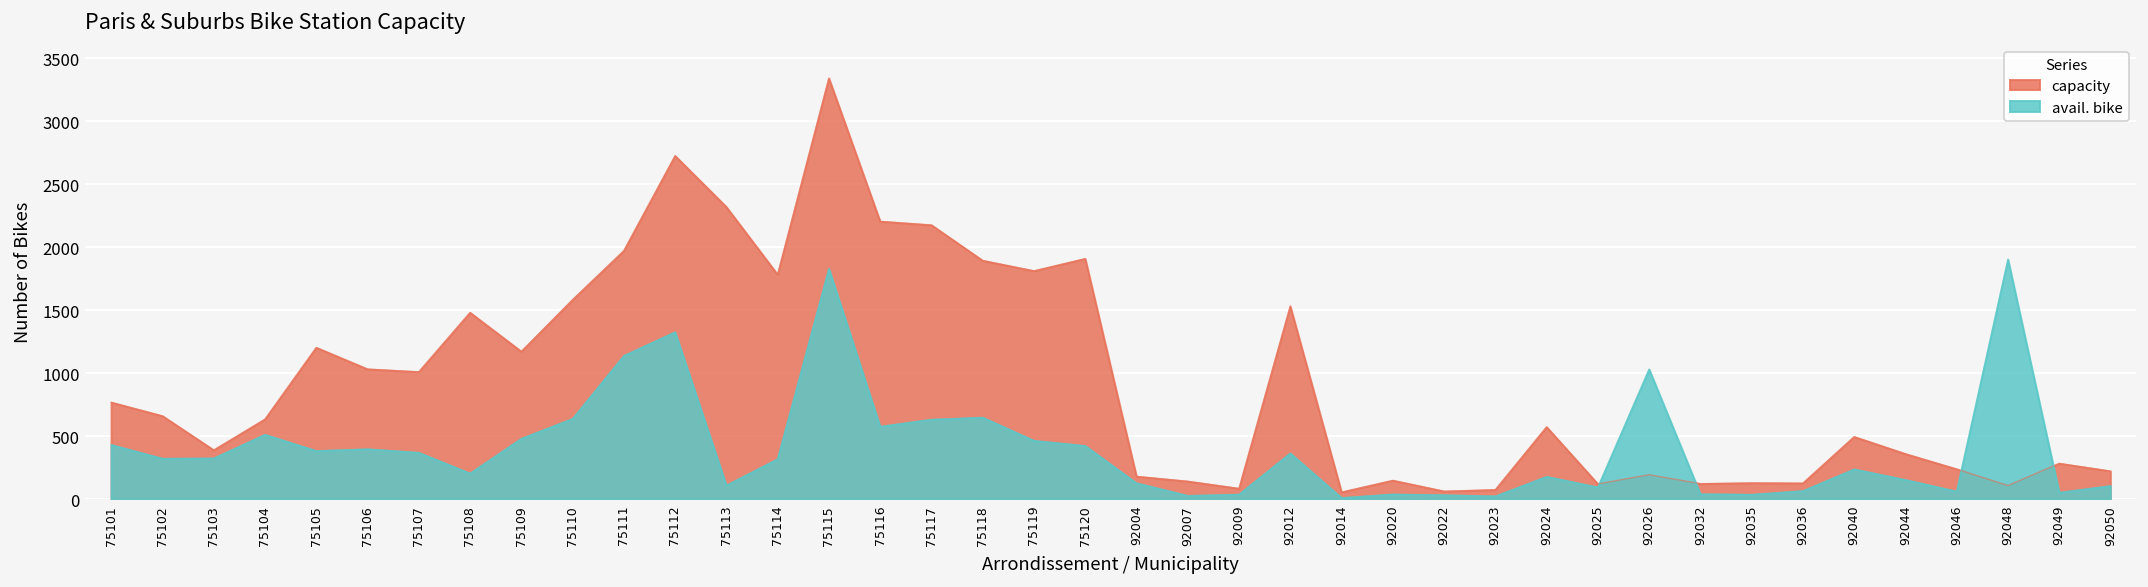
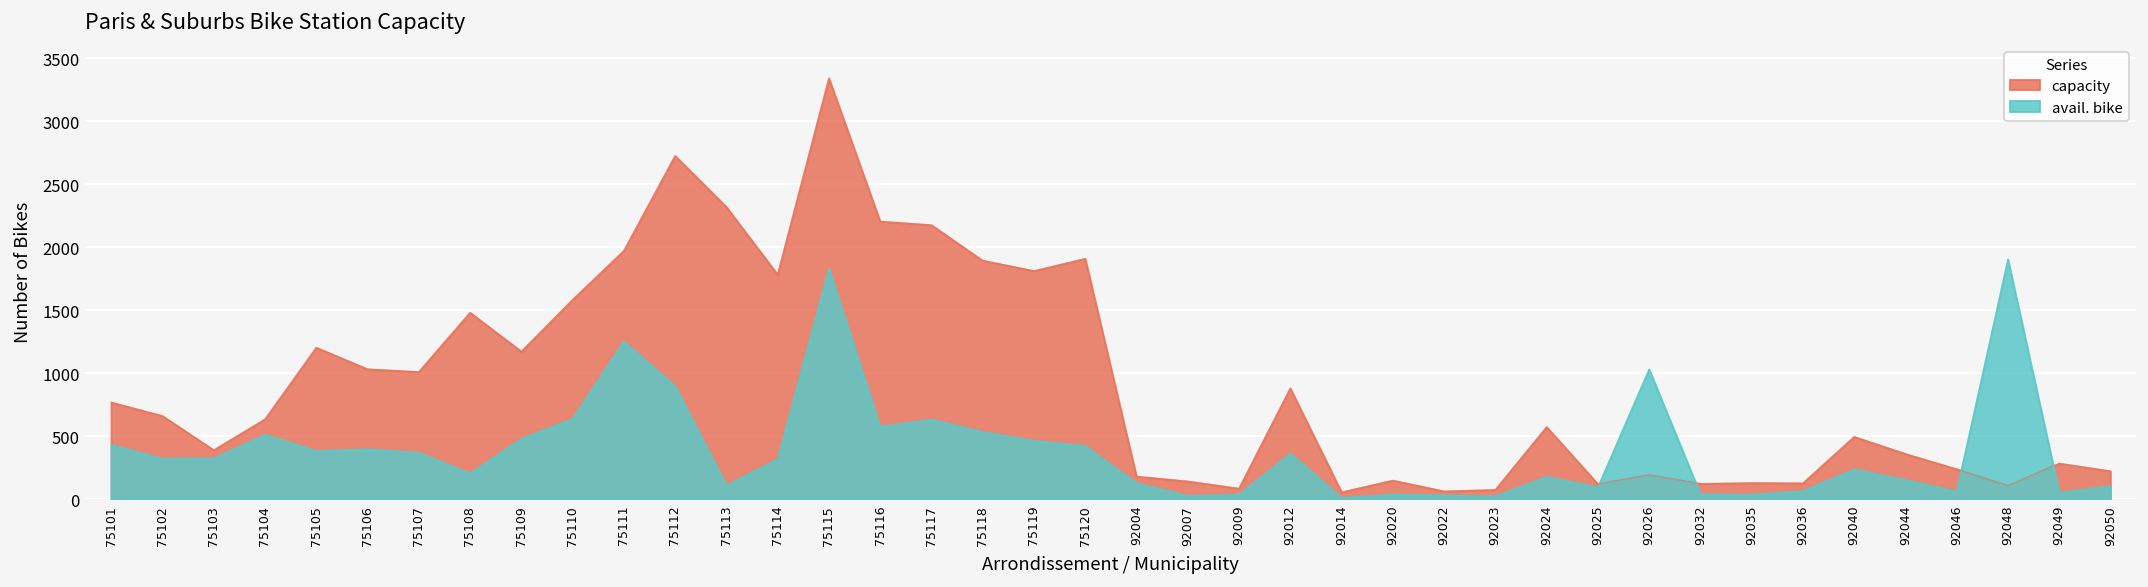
avail. bike, 75111: 1140 -> 1250
avail. bike, 75112: 1330 -> 900
avail. bike, 75118: 650 -> 530
capacity, 92012: 1530 -> 880
